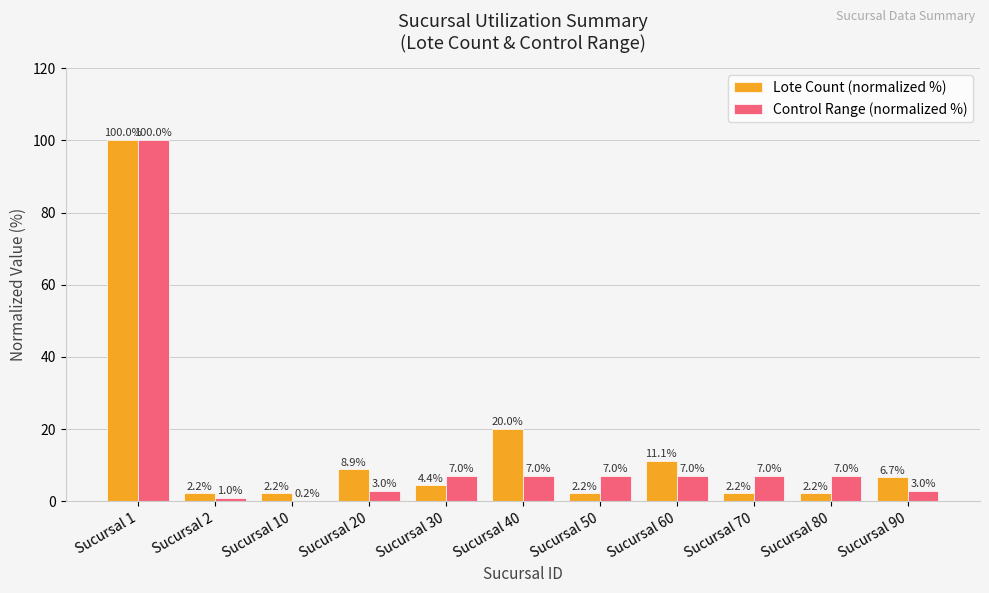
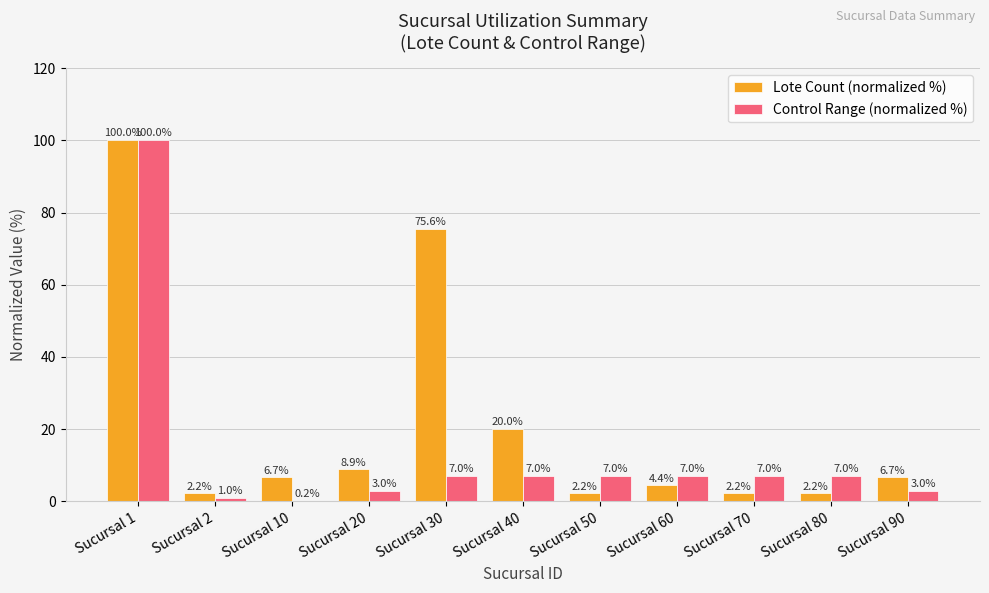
Lote Count (normalized %), Sucursal 10: 2.2% -> 6.7%
Lote Count (normalized %), Sucursal 30: 4.4% -> 75.6%
Lote Count (normalized %), Sucursal 60: 11.1% -> 4.4%
